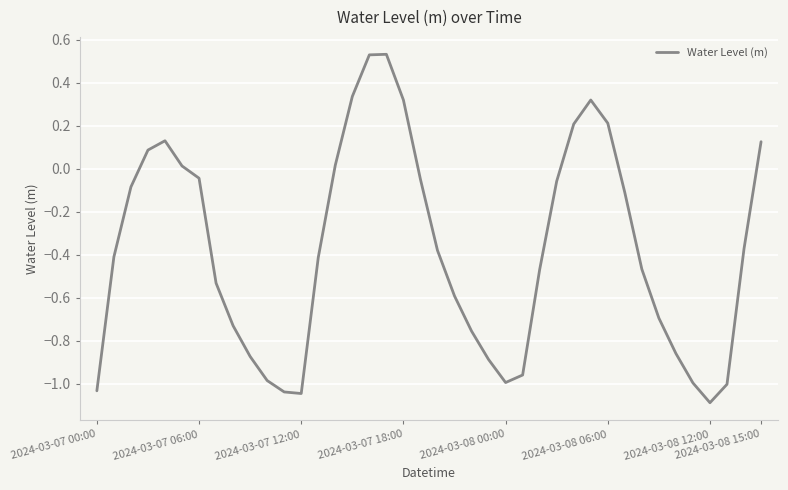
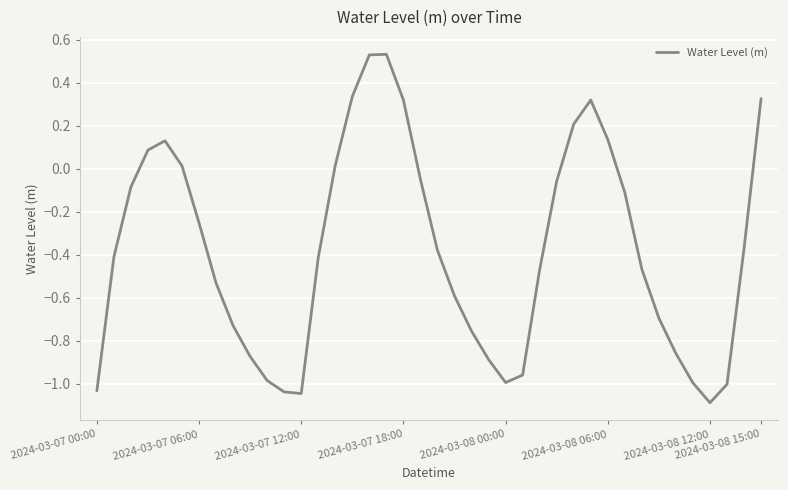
2024-03-07 06:00: -0.04 -> -0.25
2024-03-08 06:00: 0.21 -> 0.14
2024-03-08 15:00: 0.13 -> 0.33
